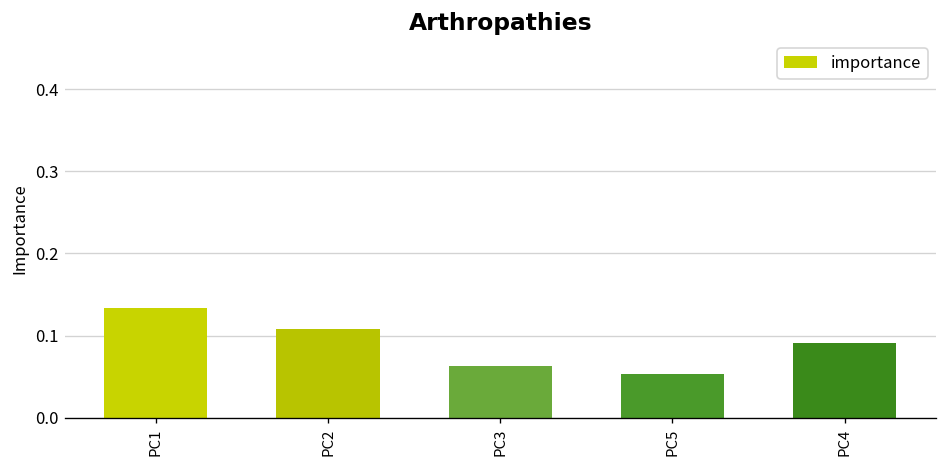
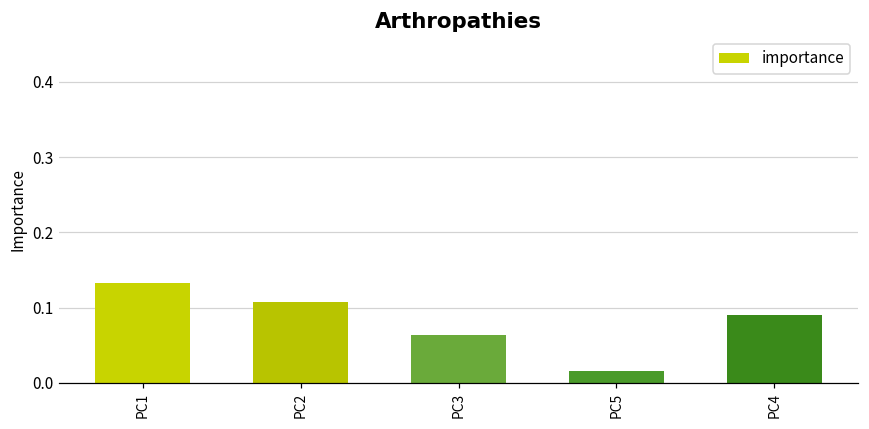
PC5: 0.05 -> 0.02
